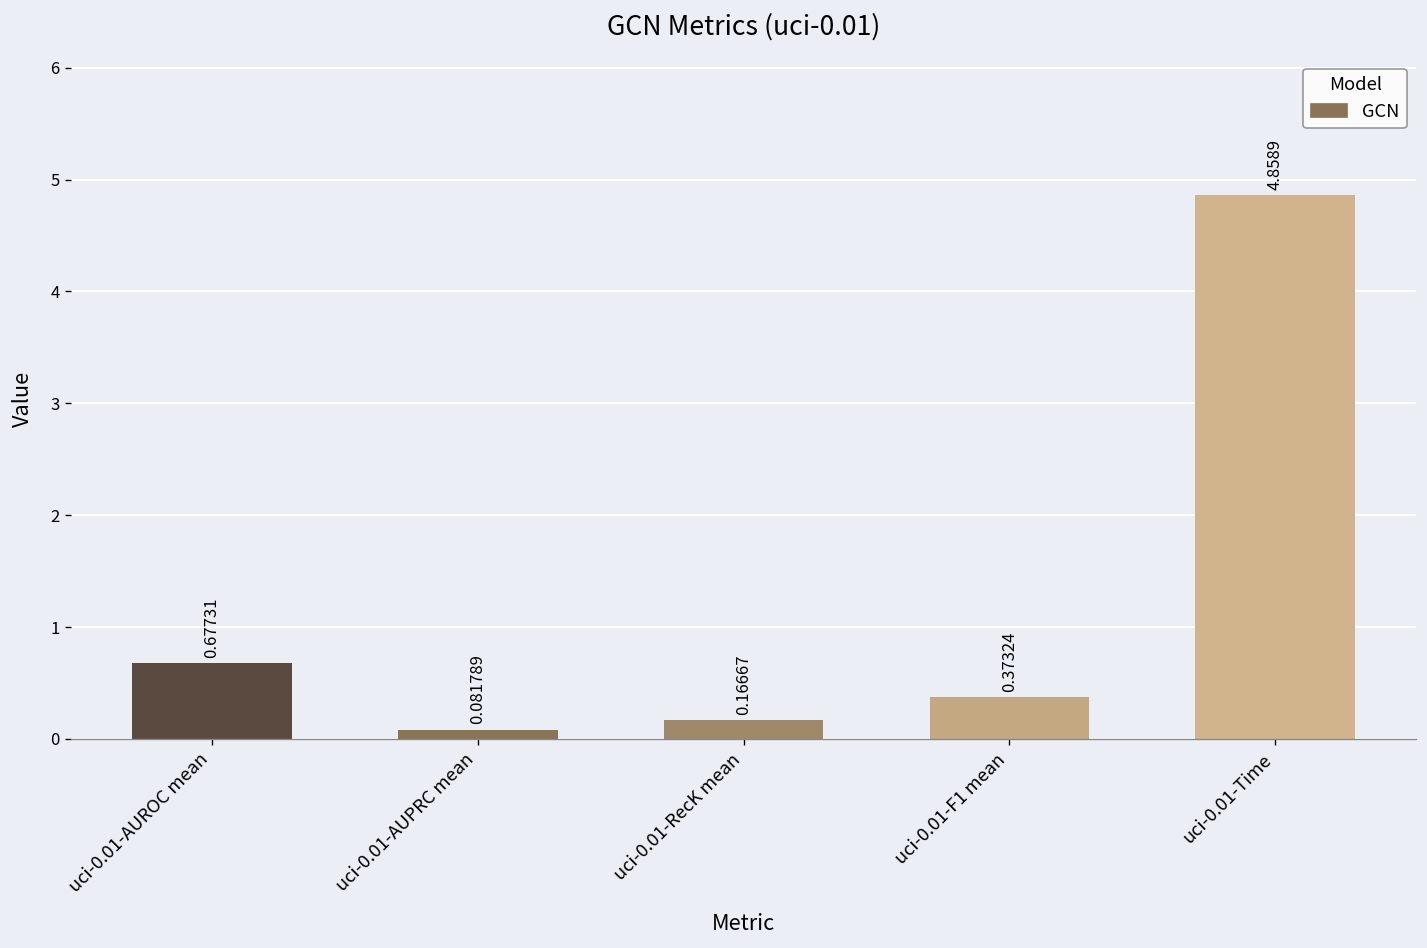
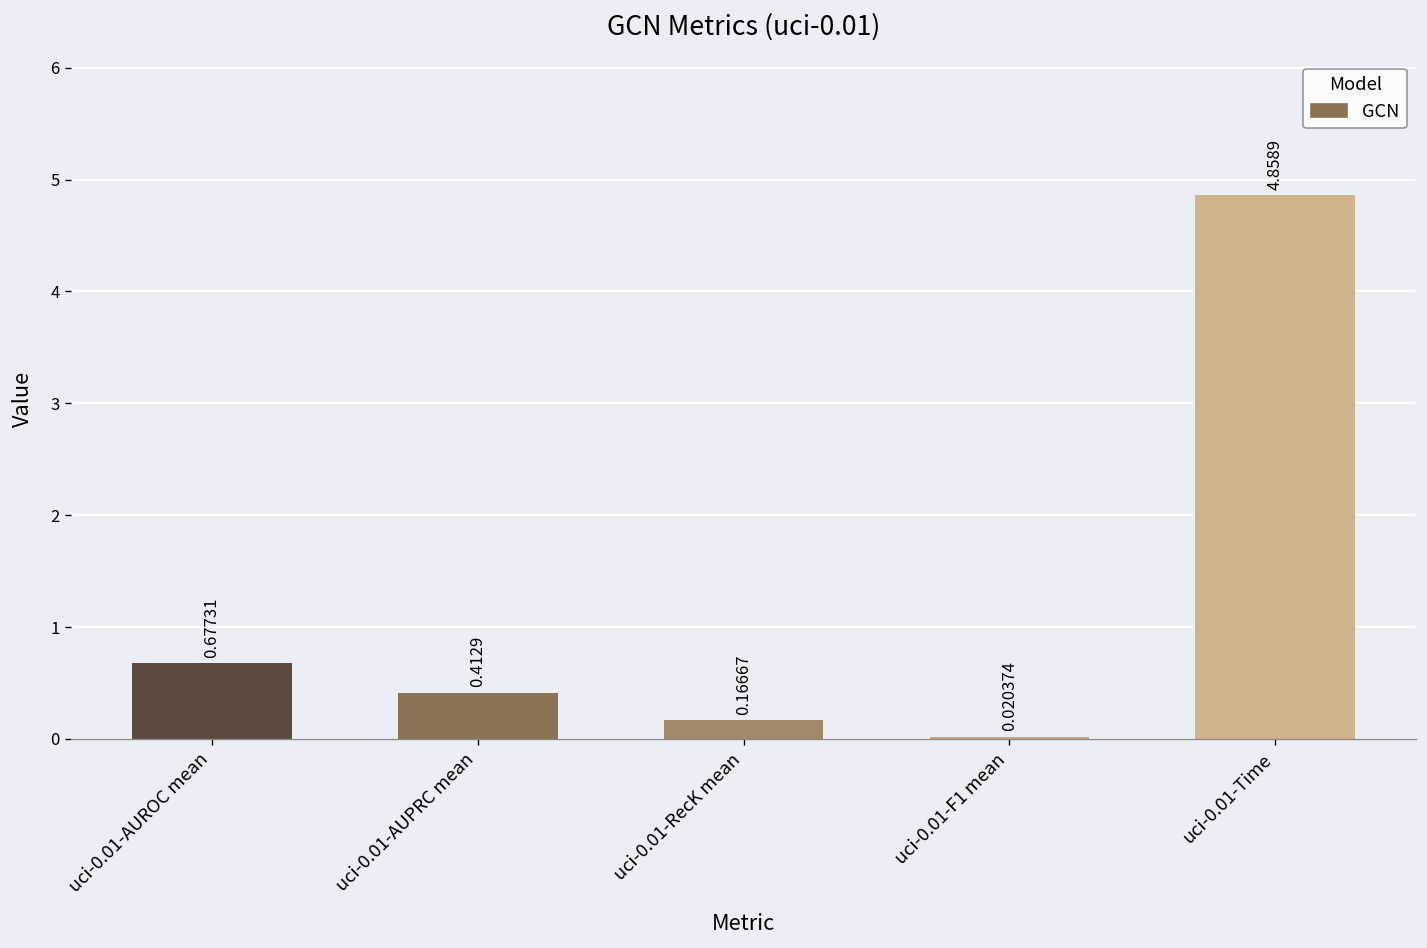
uci-0.01-AUPRC mean: 0.081789 -> 0.4129
uci-0.01-F1 mean: 0.37324 -> 0.020374
